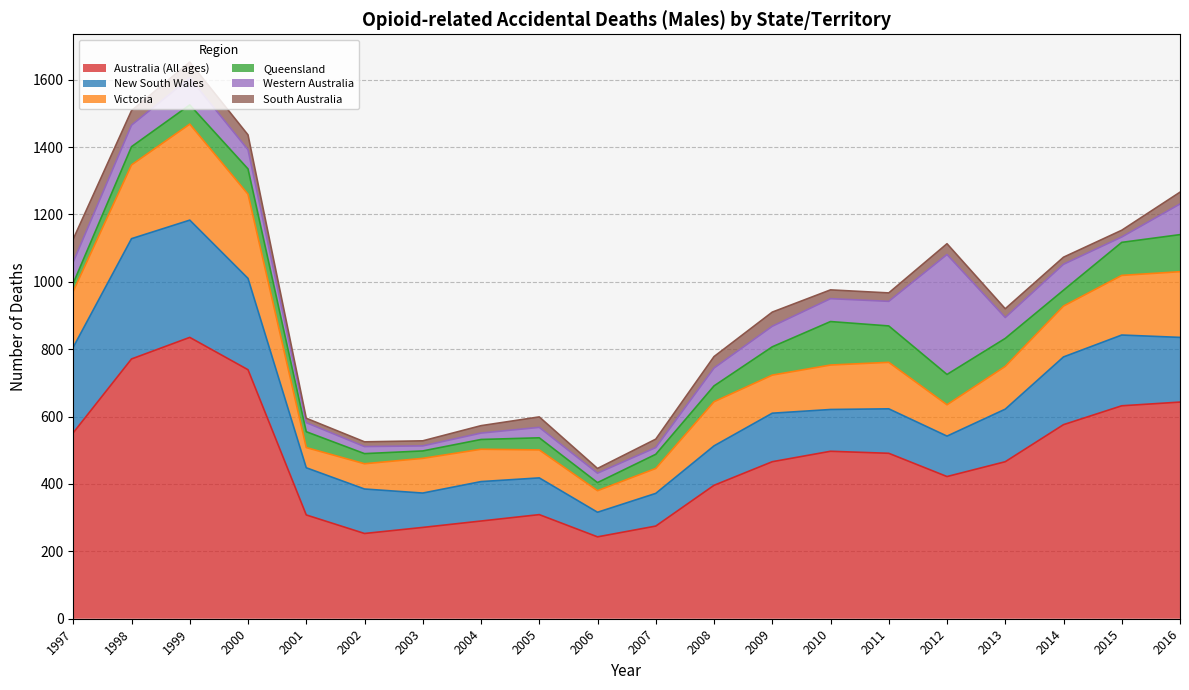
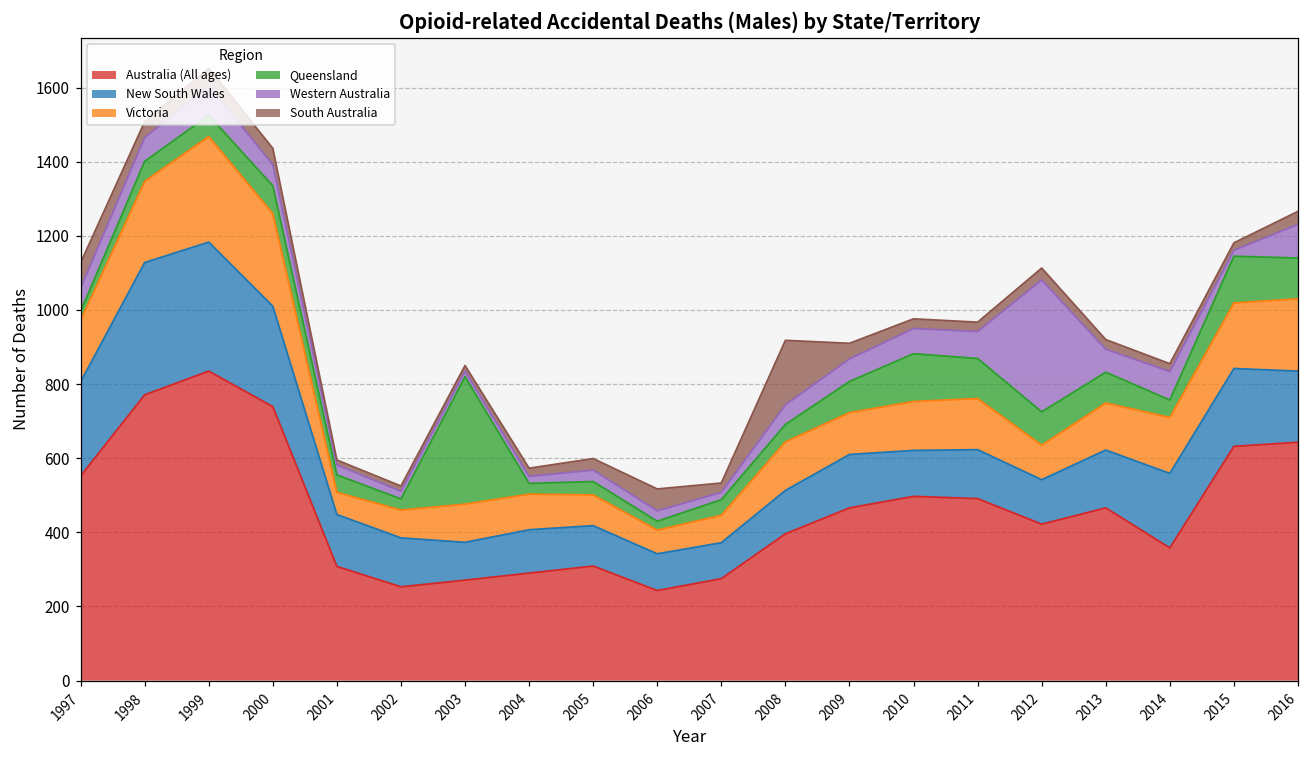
Queensland, 2003: 20 -> 340
New South Wales, 2006: 70 -> 100
South Australia, 2006: 10 -> 60
South Australia, 2008: 30 -> 170
Australia (All ages), 2014: 580 -> 360
Queensland, 2015: 100 -> 130
